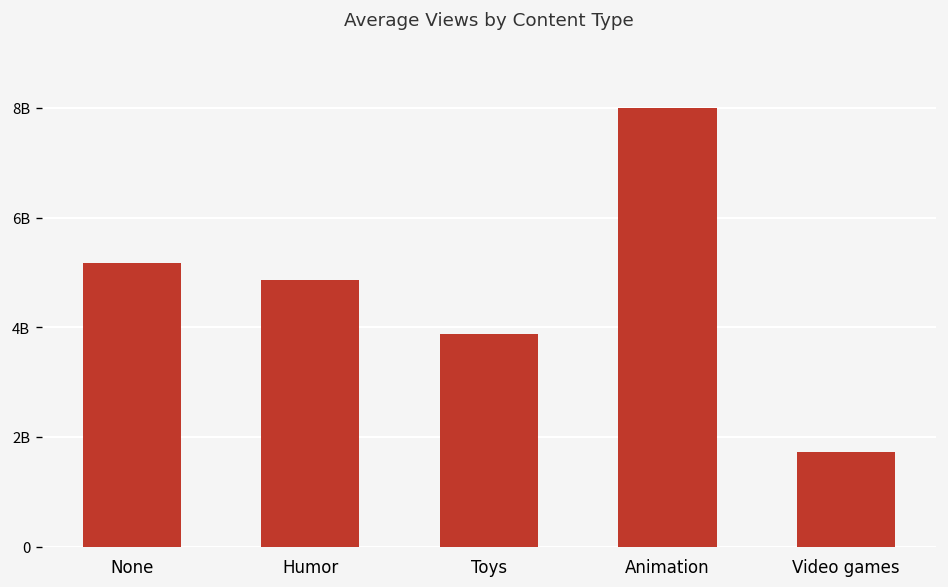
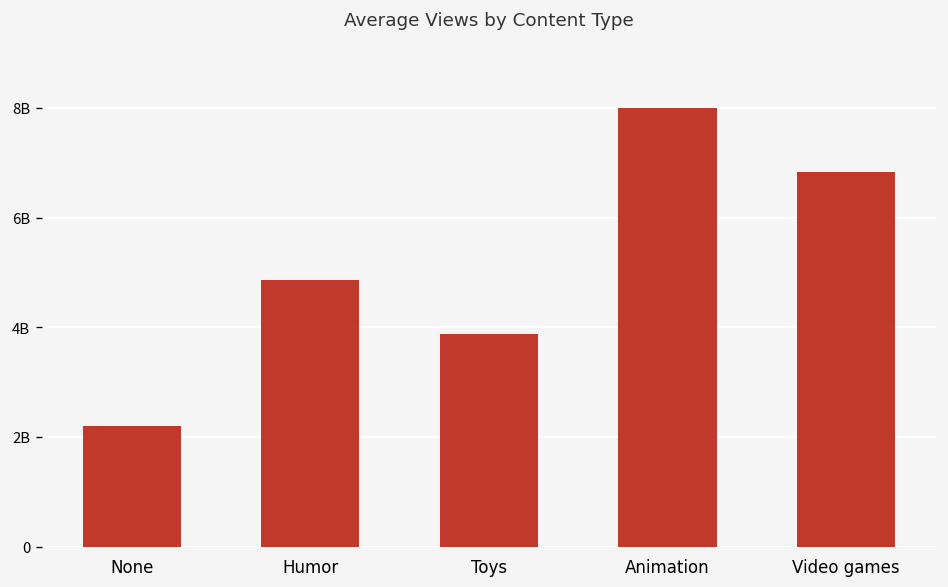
None: 5100000000 -> 2200000000
Video games: 1700000000 -> 6800000000
